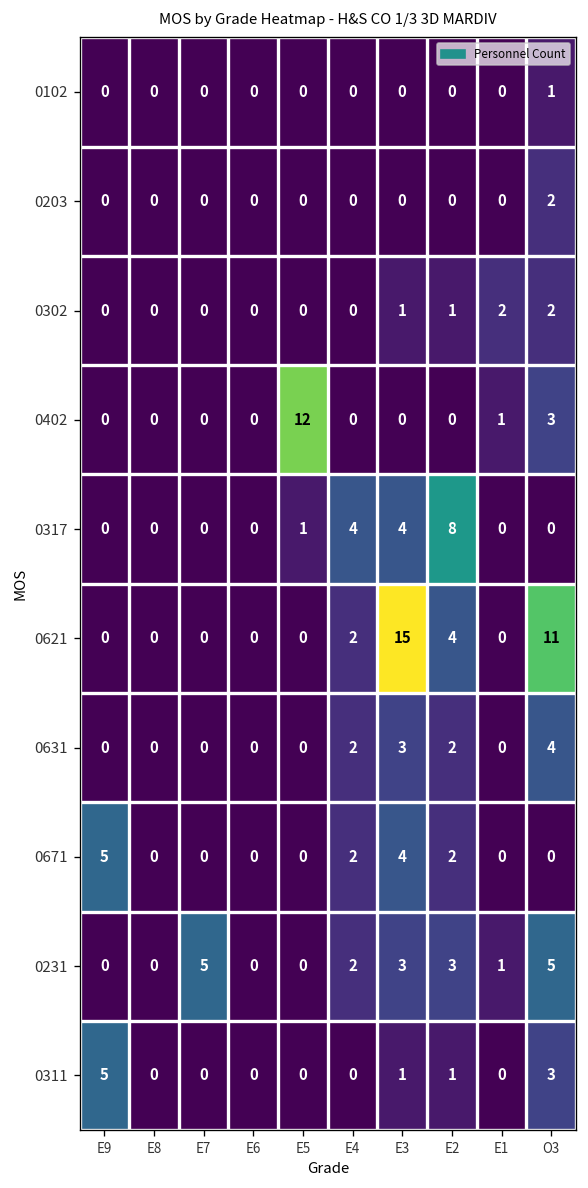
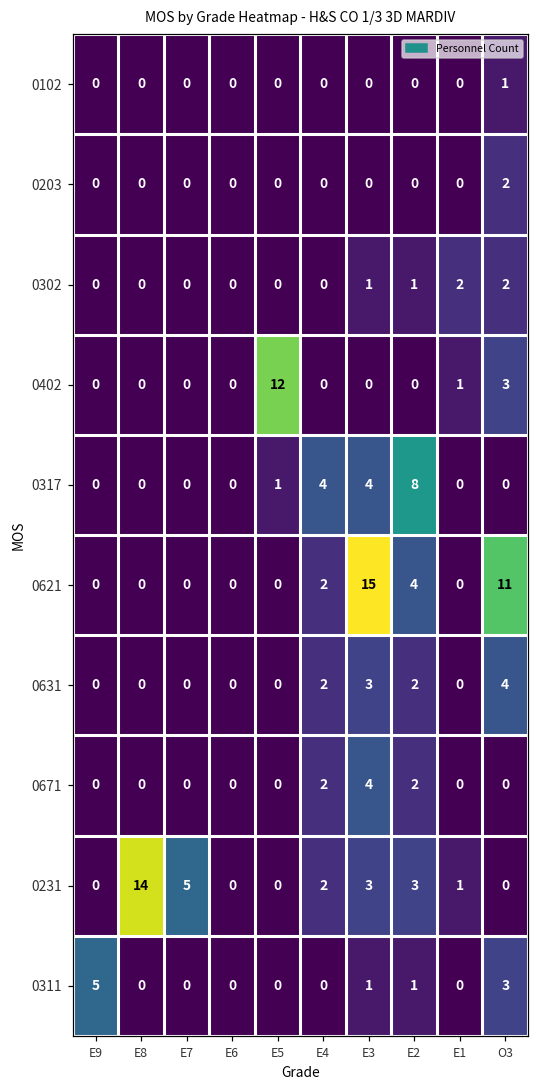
0671, E9: 5 -> 0
0231, E8: 0 -> 14
0231, O3: 5 -> 0
